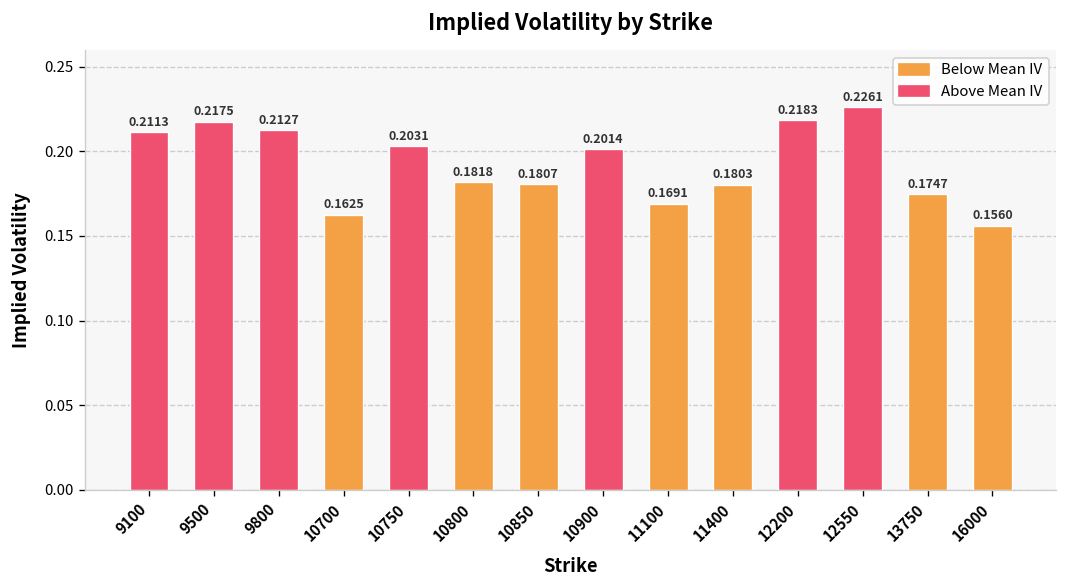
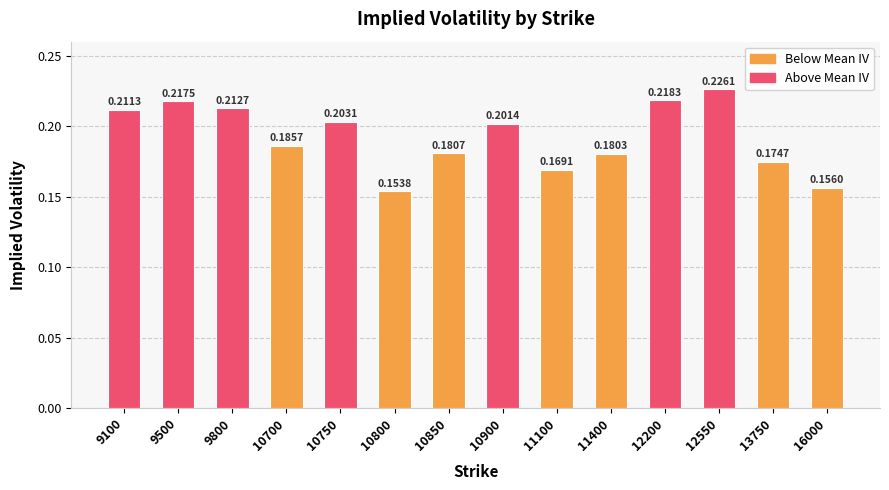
10700: 0.1625 -> 0.1857
10800: 0.1818 -> 0.1538
